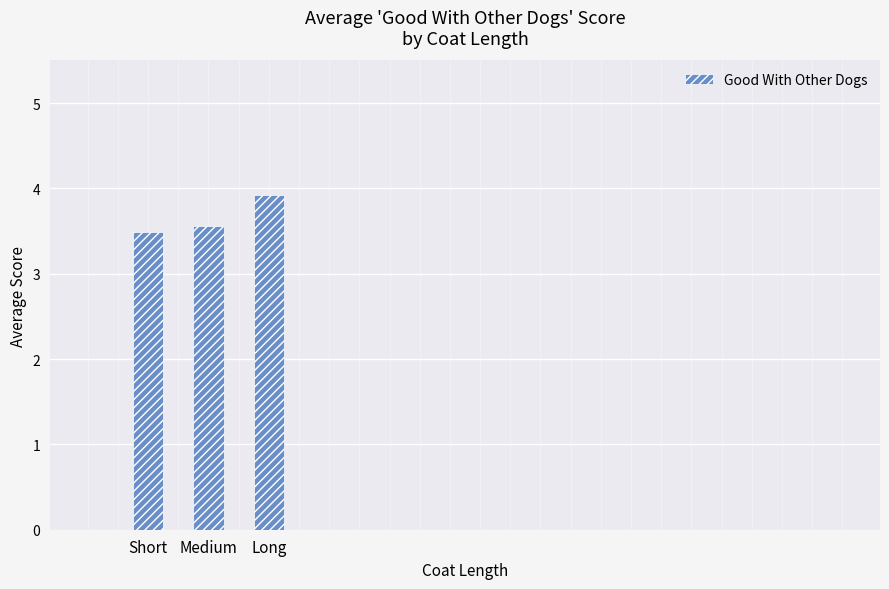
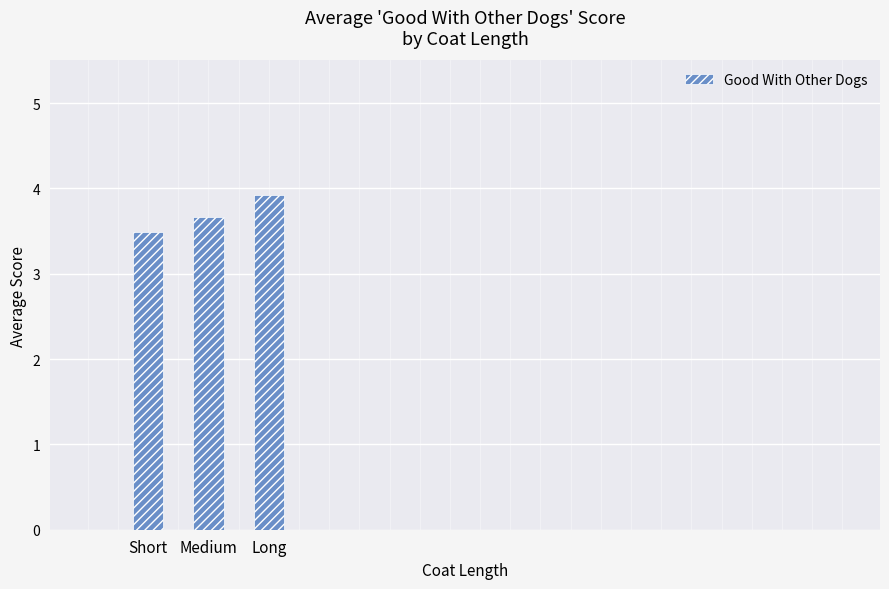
Medium: 3.6 -> 3.7
